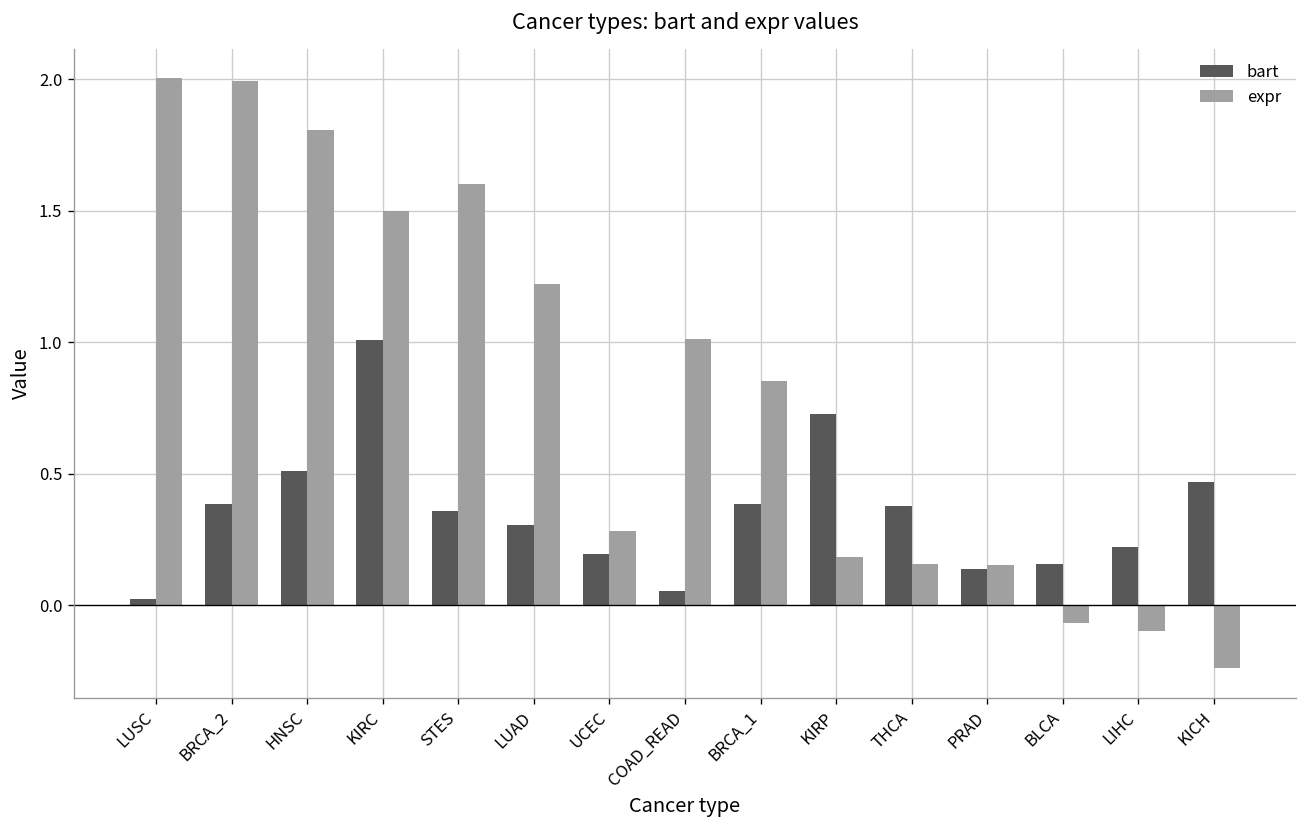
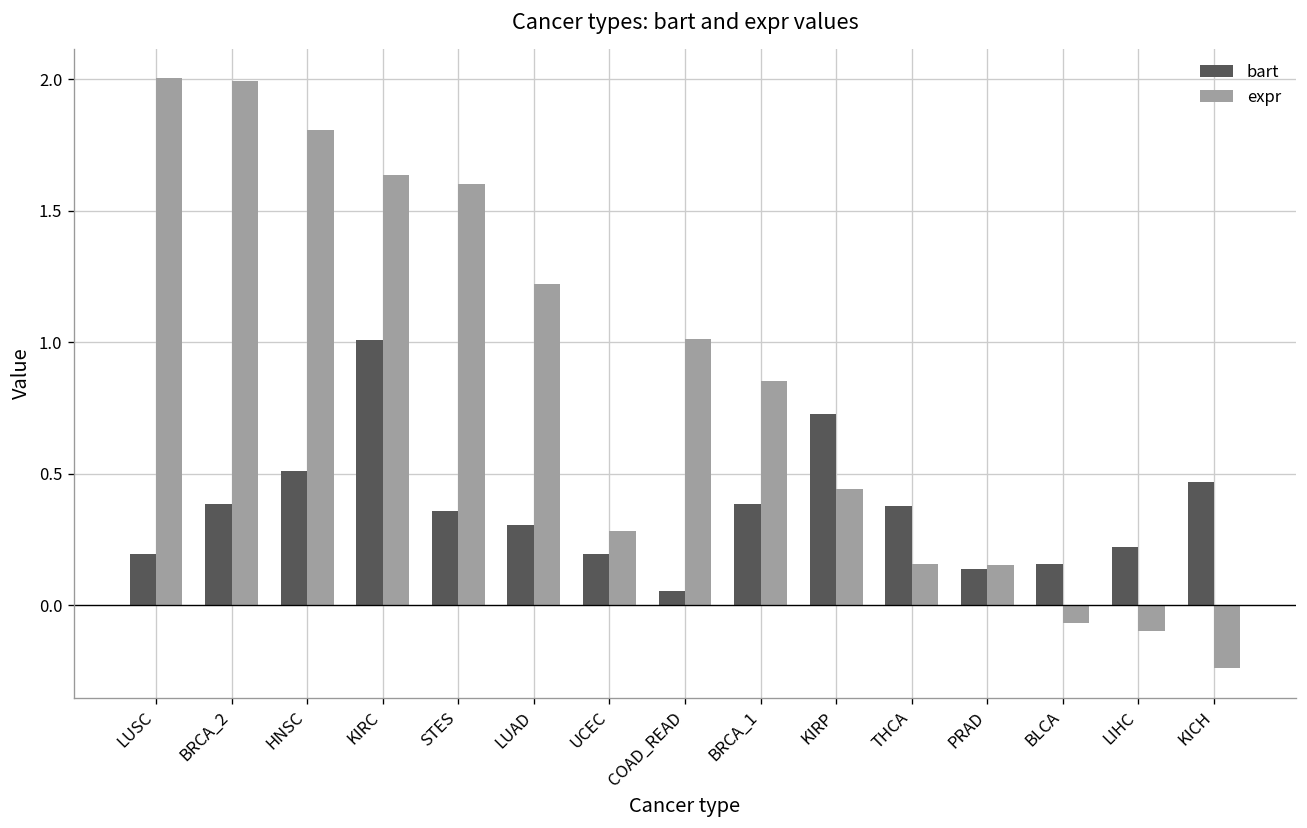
bart, LUSC: 0.02 -> 0.19
expr, KIRC: 1.50 -> 1.64
expr, KIRP: 0.18 -> 0.44
